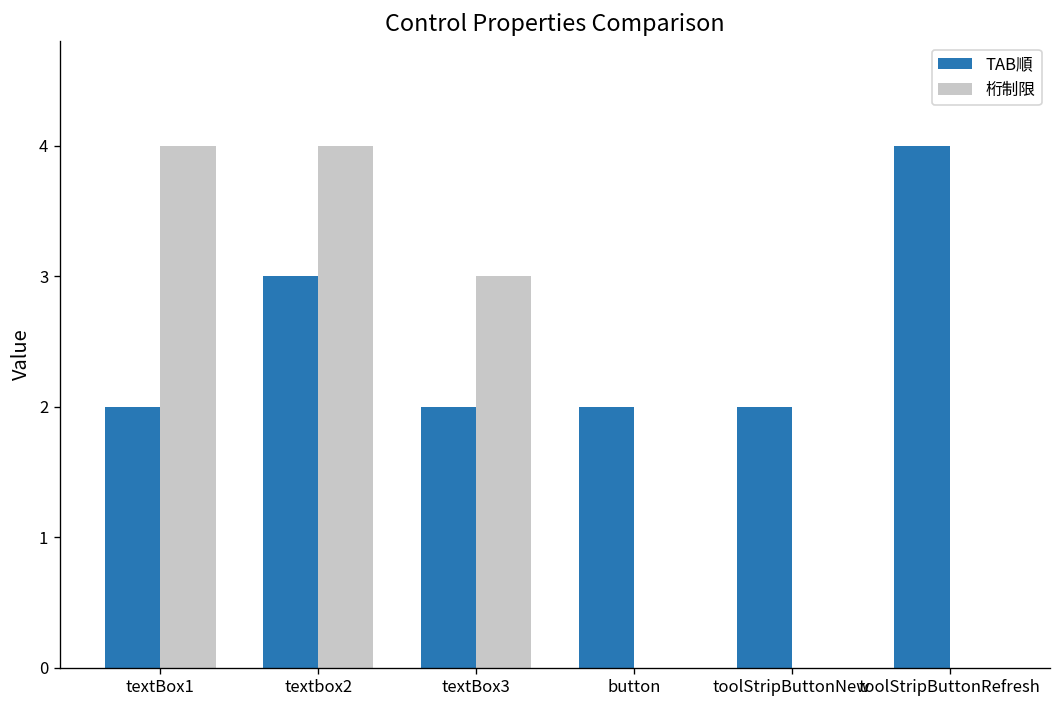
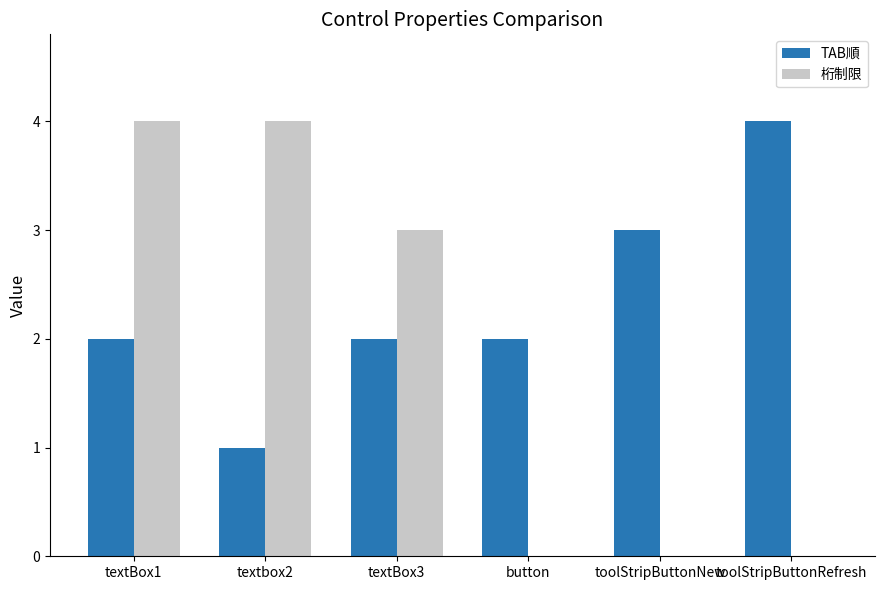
TAB順, textbox2: 3 -> 1
TAB順, toolStripButtonNew: 2 -> 3
